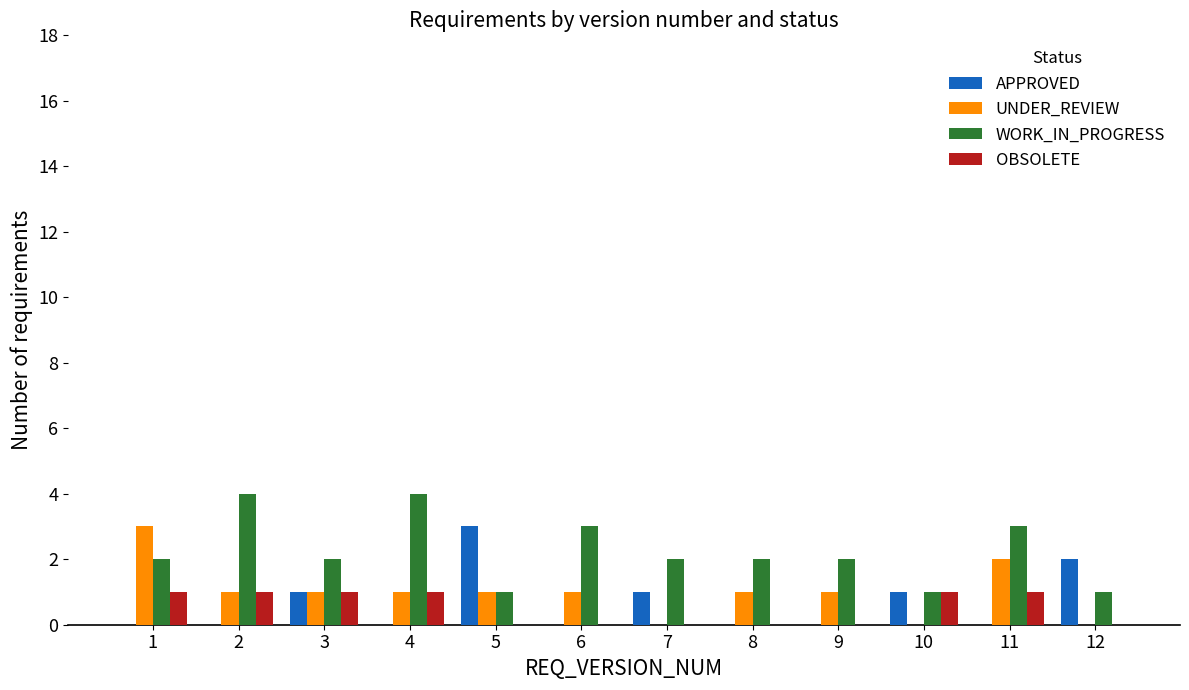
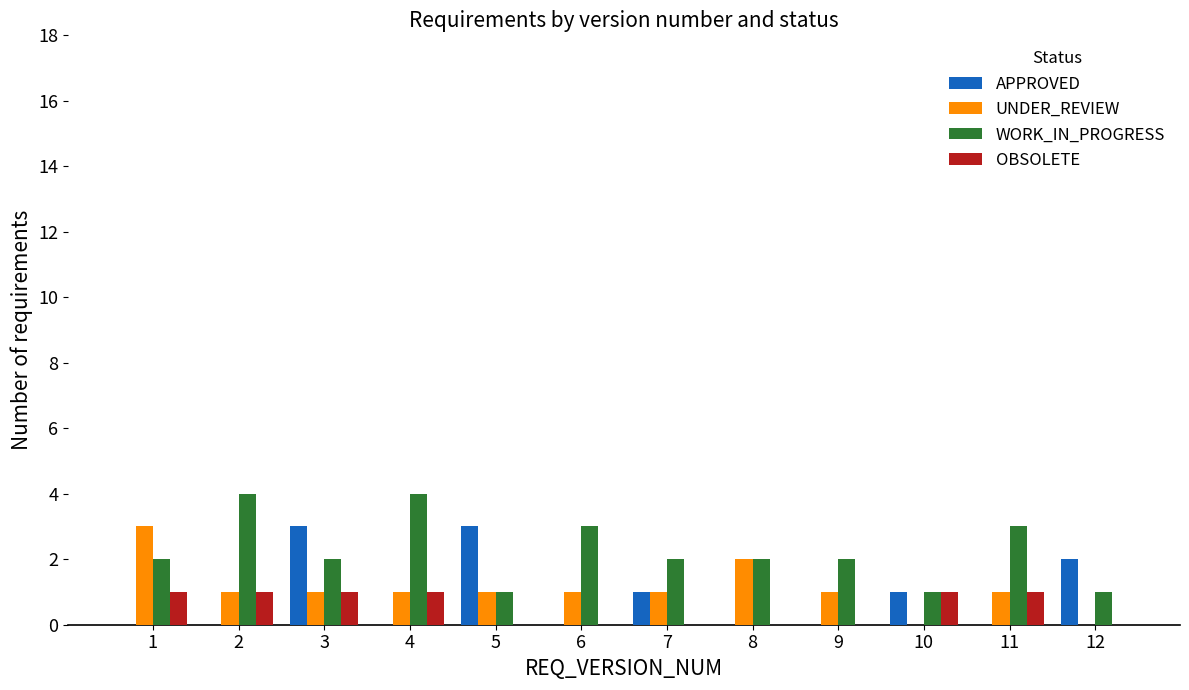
APPROVED, 3: 1 -> 3
UNDER_REVIEW, 7: 0 -> 1
UNDER_REVIEW, 8: 1 -> 2
UNDER_REVIEW, 11: 2 -> 1
